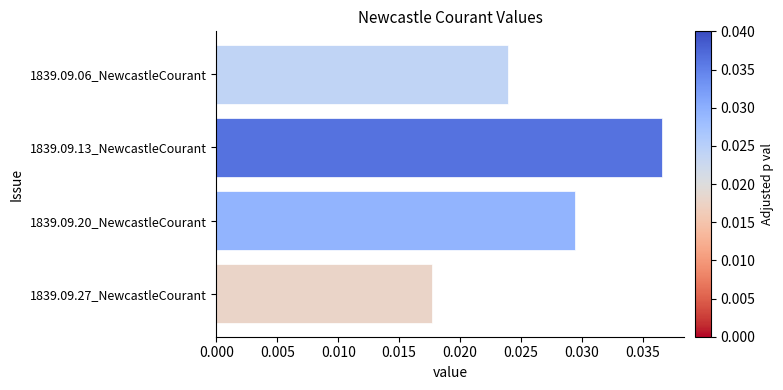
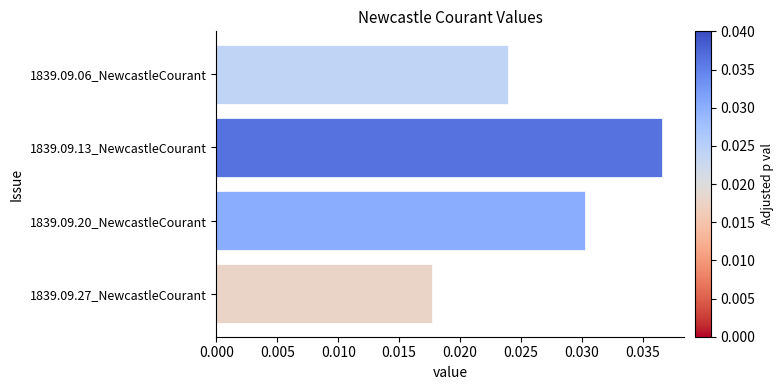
1839.09.20_NewcastleCourant: 0.0294 -> 0.0302
